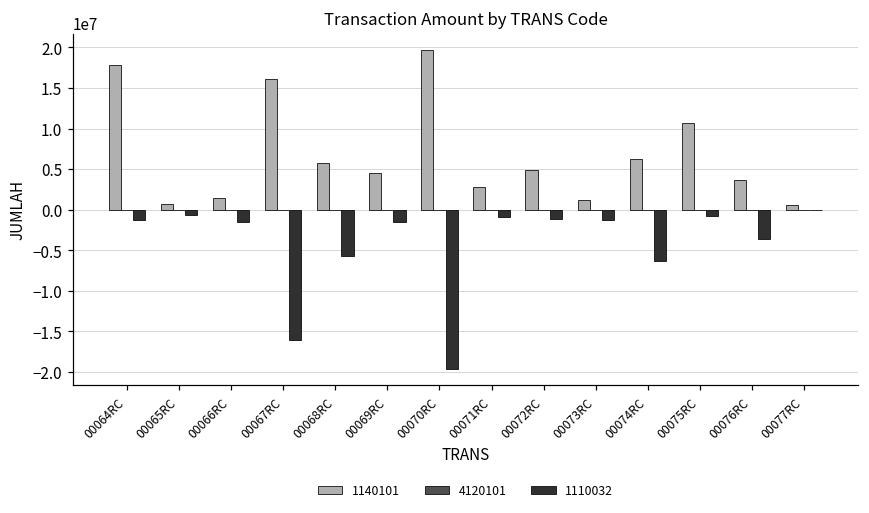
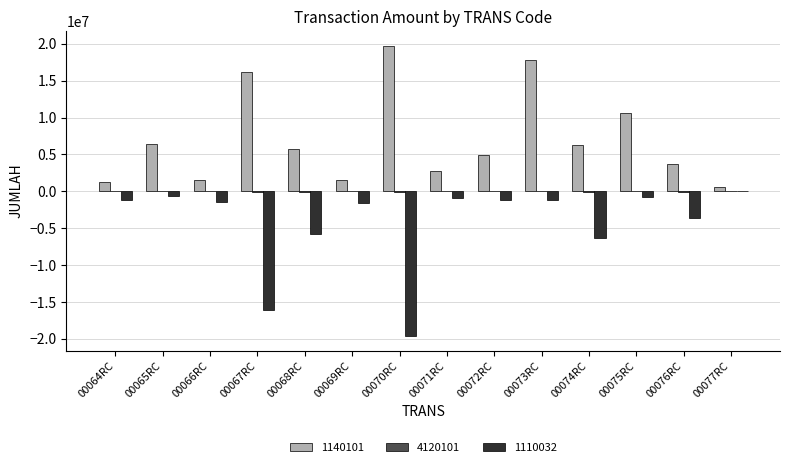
1140101, 00064RC: 18000000 -> 1000000
1140101, 00065RC: 1000000 -> 6000000
1140101, 00069RC: 5000000 -> 2000000
1140101, 00073RC: 1000000 -> 18000000
